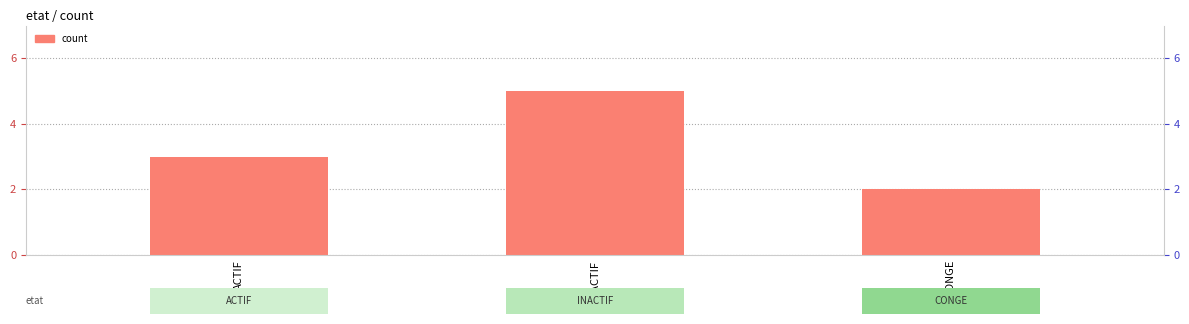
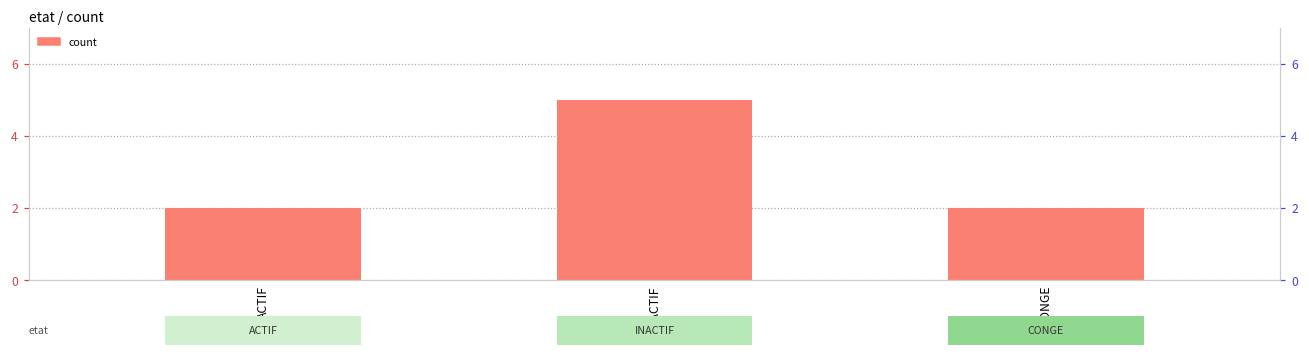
ACTIF: 3 -> 2
